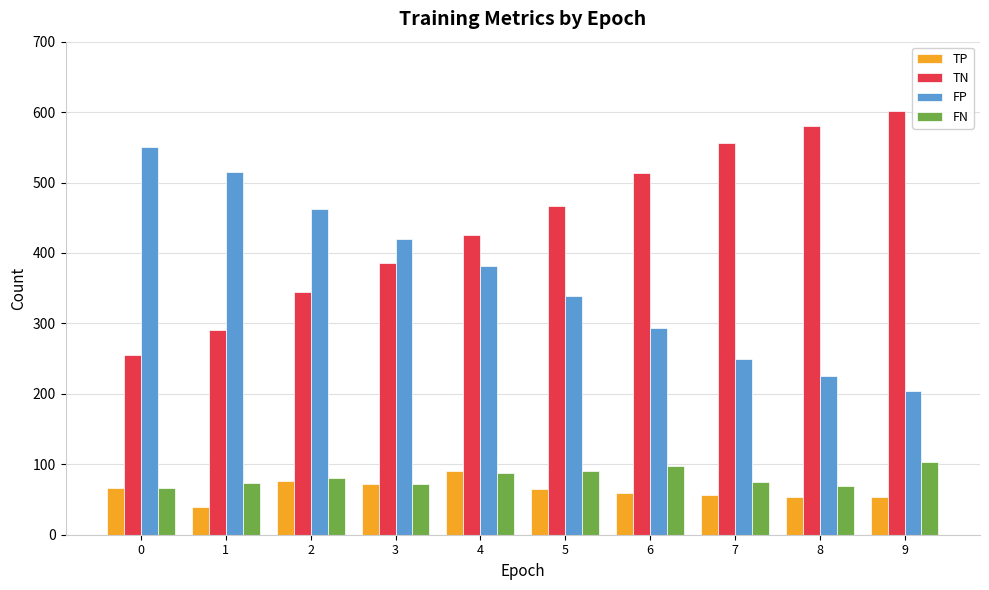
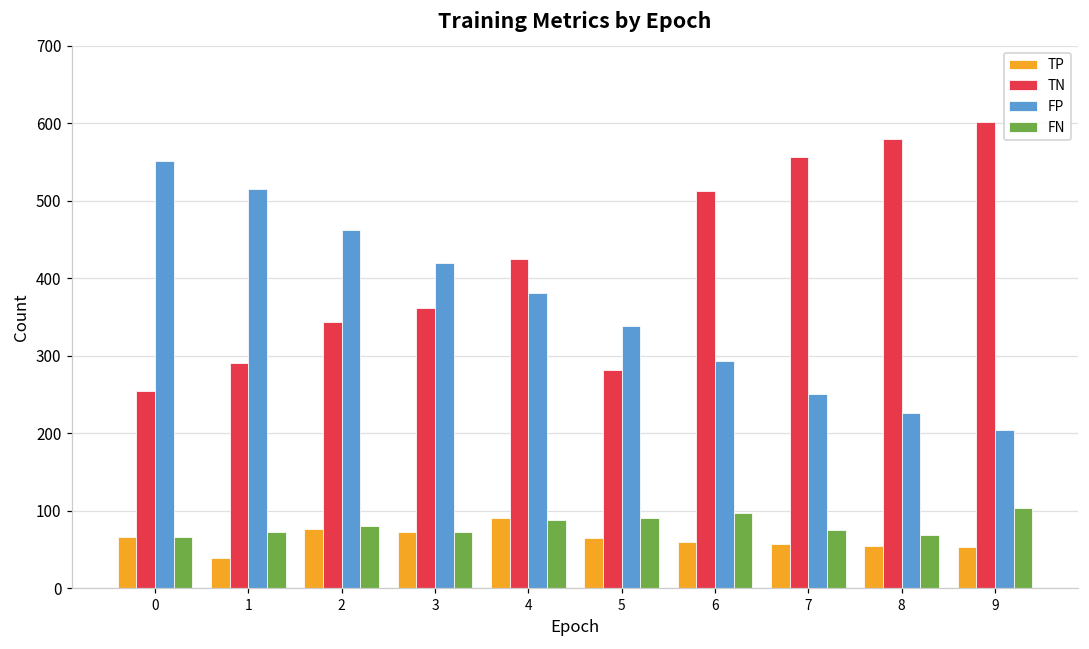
TN, 3: 390 -> 360
TN, 5: 470 -> 280
